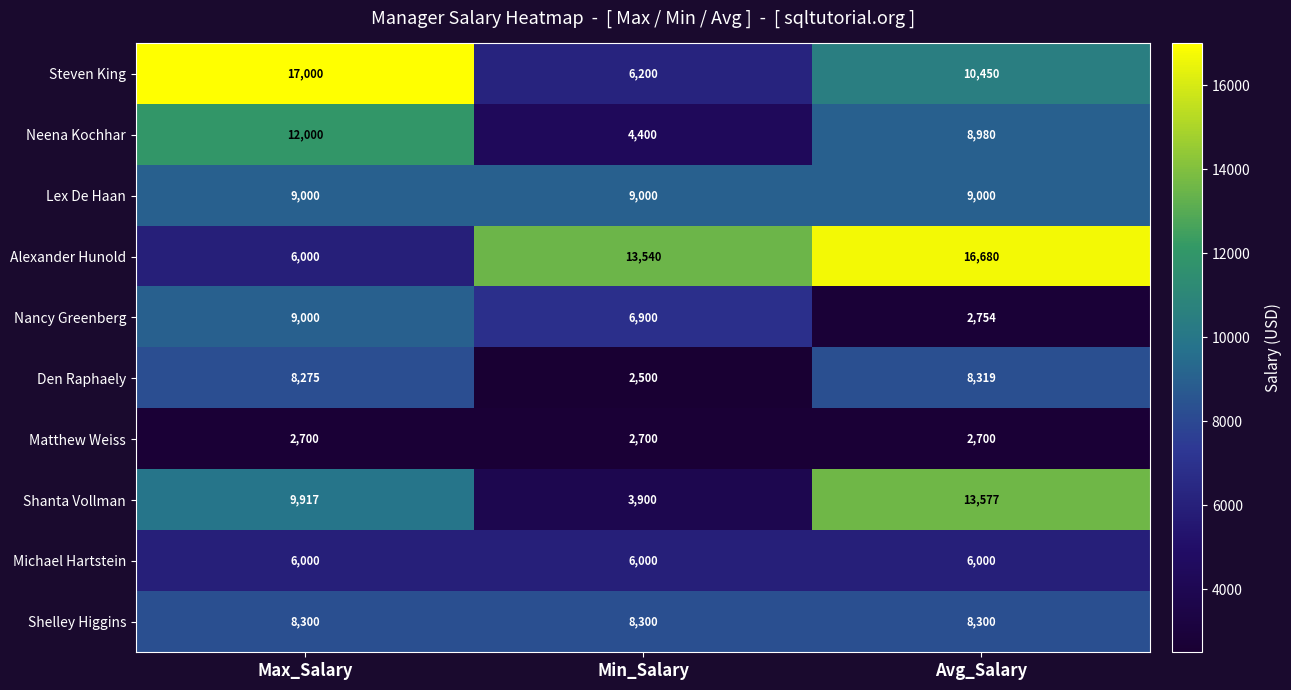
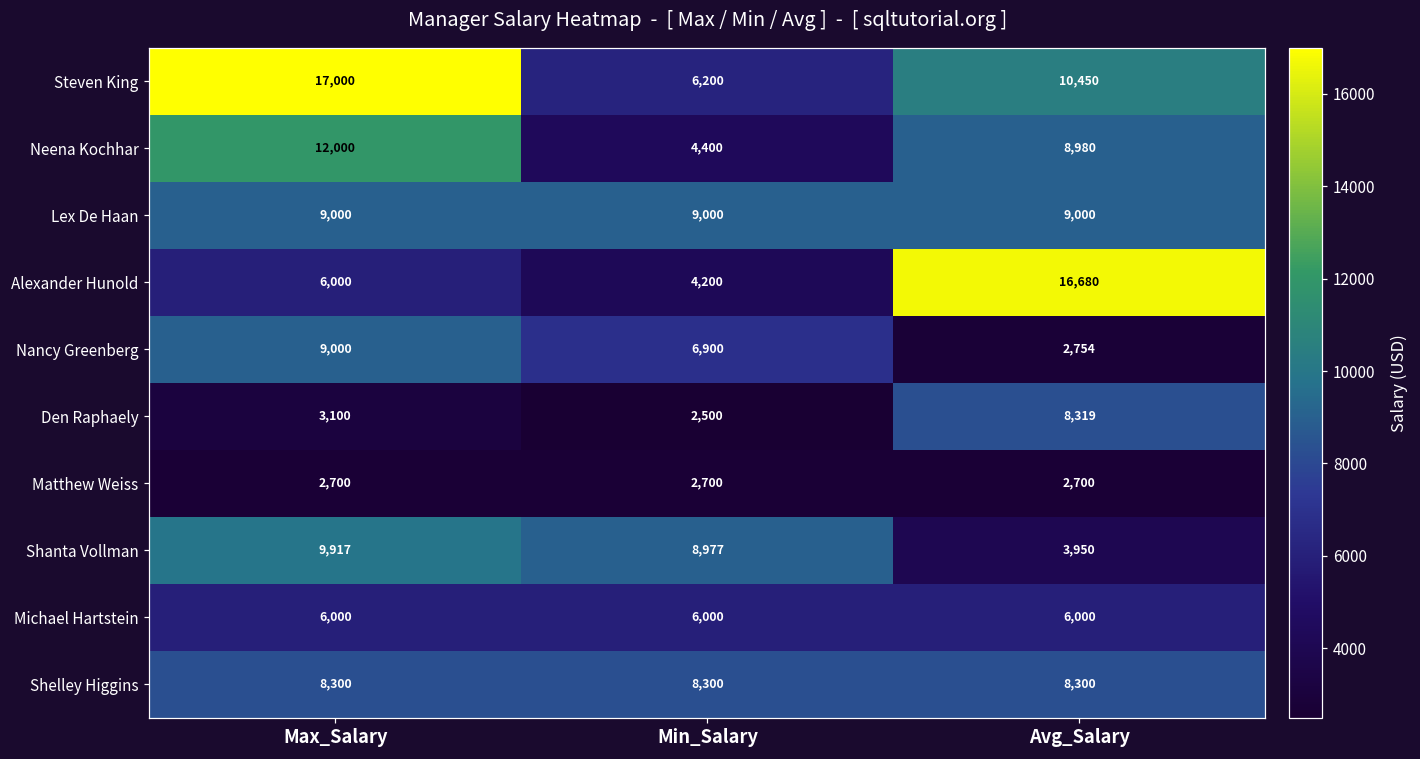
Alexander Hunold, Min_Salary: 13,540 -> 4,200
Den Raphaely, Max_Salary: 8,275 -> 3,100
Shanta Vollman, Min_Salary: 3,900 -> 8,977
Shanta Vollman, Avg_Salary: 13,577 -> 3,950
